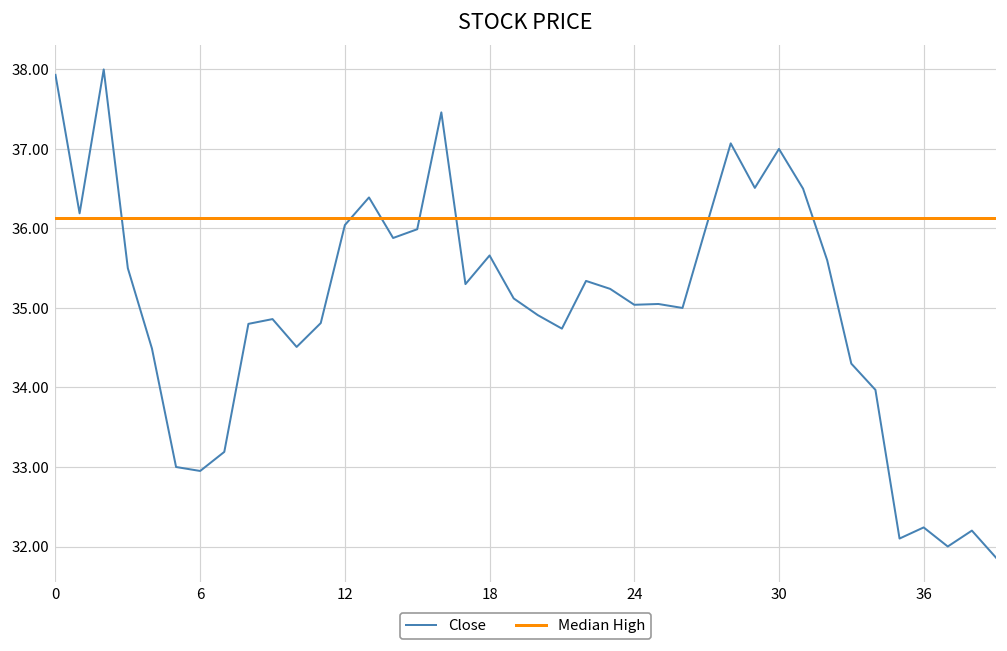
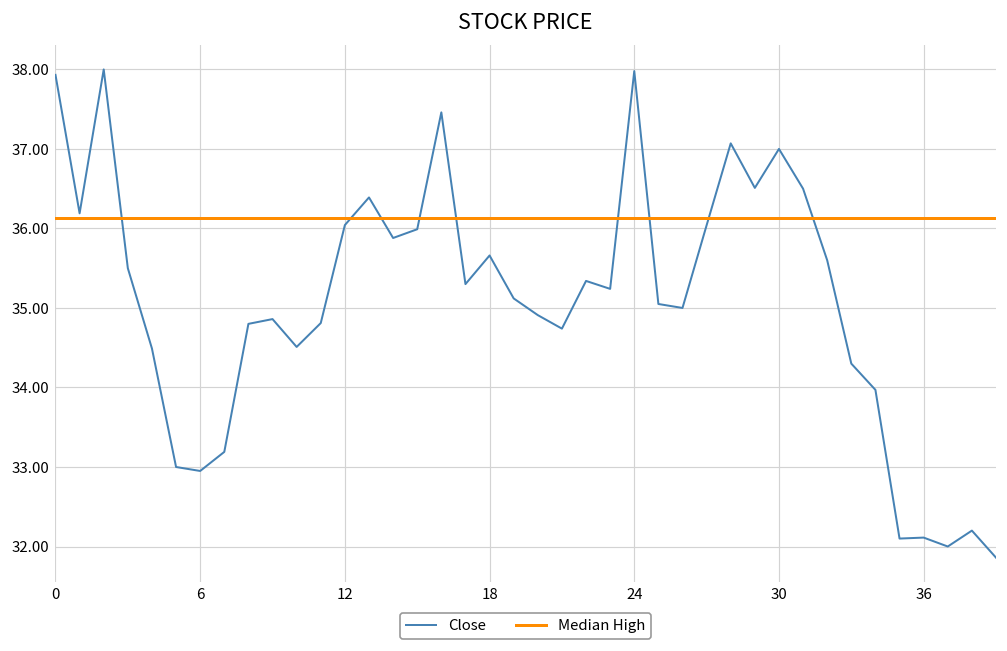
Close, 24: 35.0 -> 38.0
Close, 36: 32.2 -> 32.1
